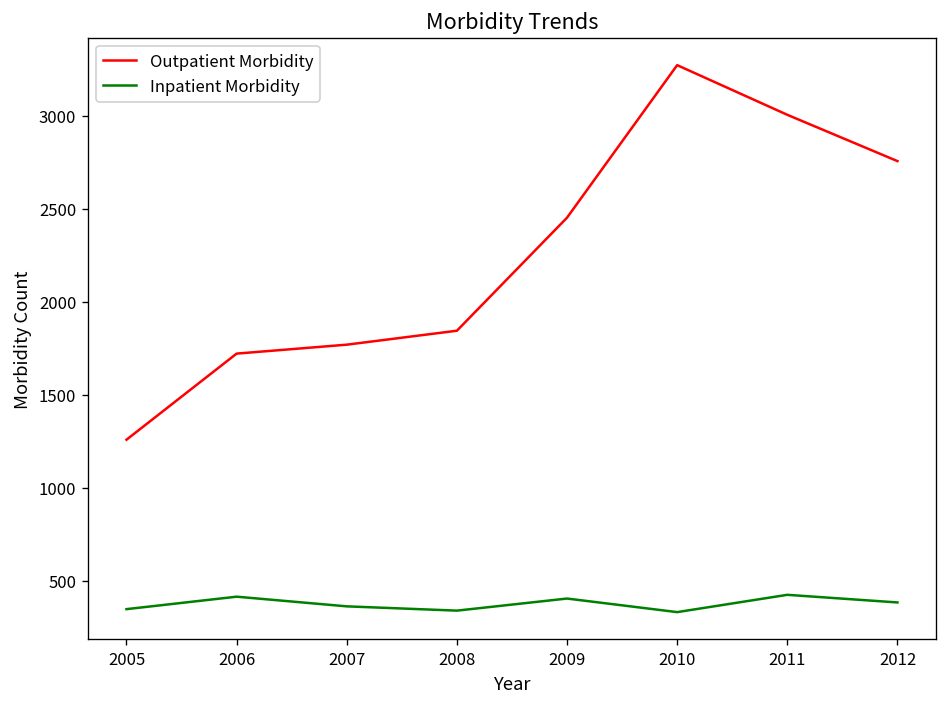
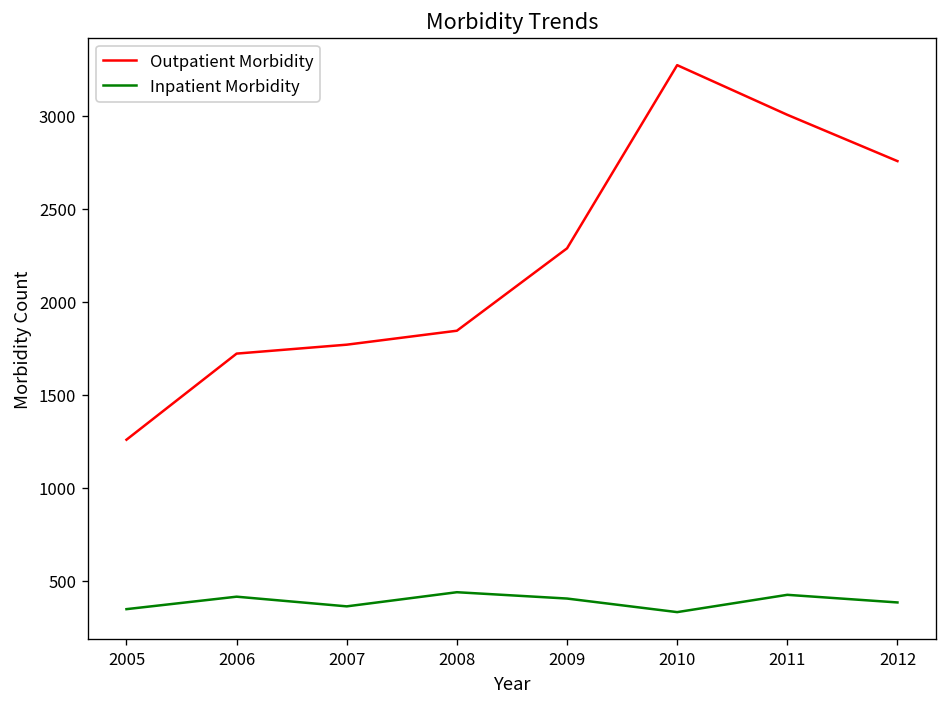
Inpatient Morbidity, 2008: 340 -> 440
Outpatient Morbidity, 2009: 2450 -> 2290
